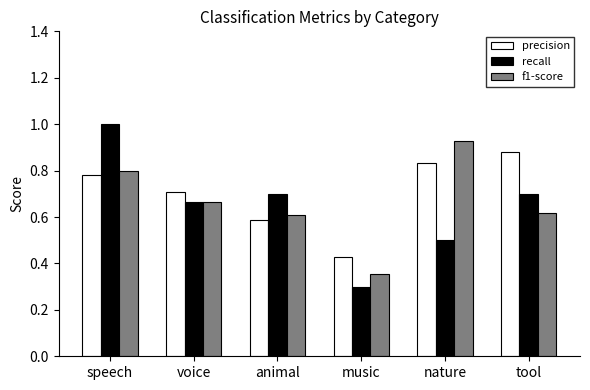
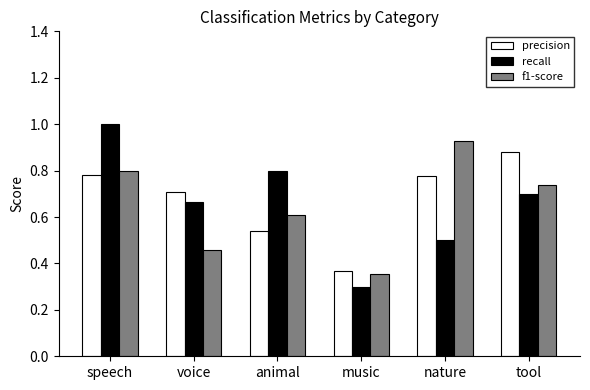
f1-score, voice: 0.67 -> 0.46
precision, animal: 0.59 -> 0.54
recall, animal: 0.7 -> 0.8
precision, music: 0.43 -> 0.37
precision, nature: 0.83 -> 0.78
f1-score, tool: 0.62 -> 0.74
